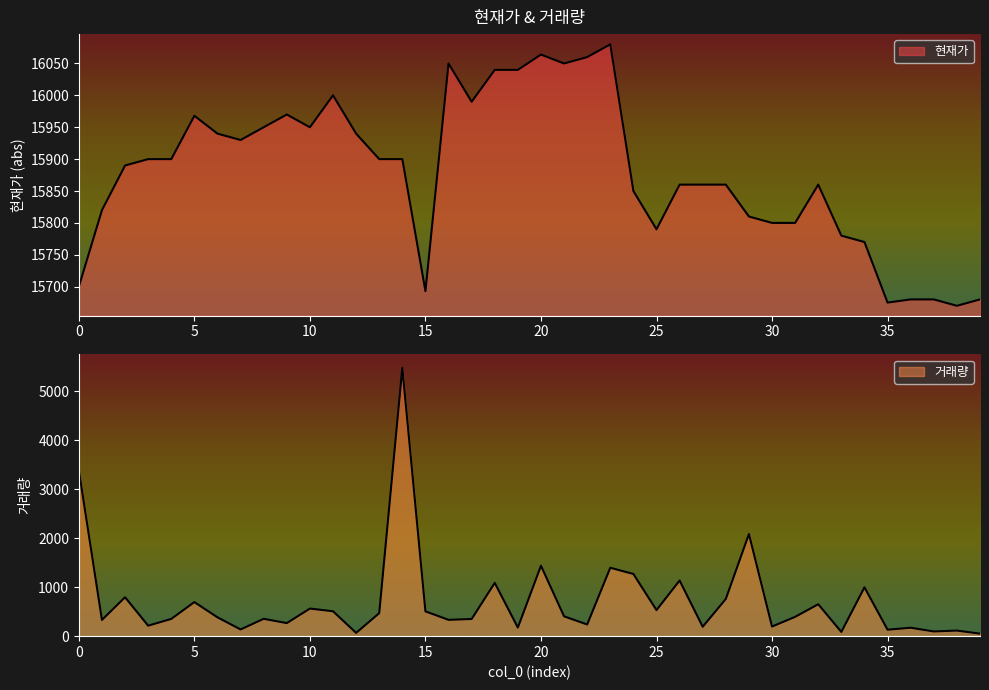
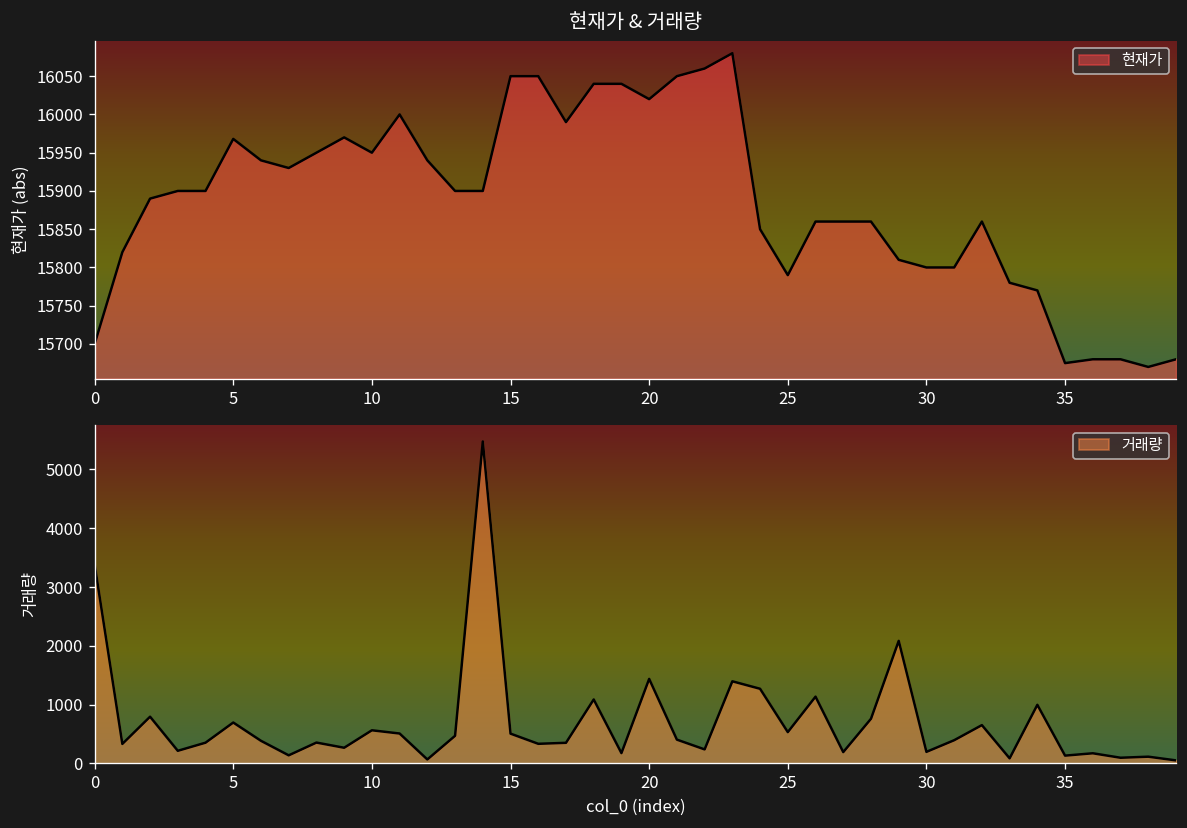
현재가 & 거래량, 15: 15690 -> 16050
현재가 & 거래량, 20: 16060 -> 16020
